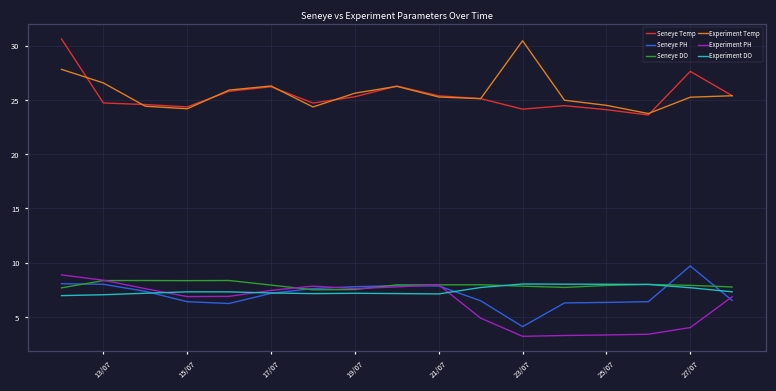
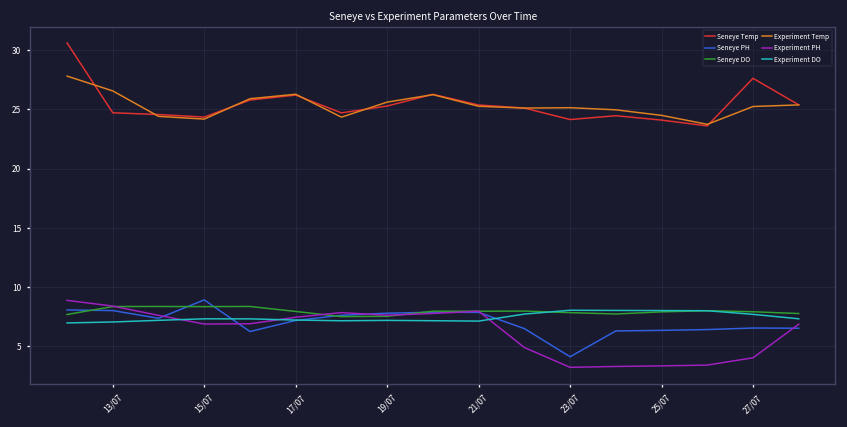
Seneye PH, 15/07: 6 -> 9
Experiment Temp, 23/07: 30 -> 25
Seneye PH, 27/07: 10 -> 7
